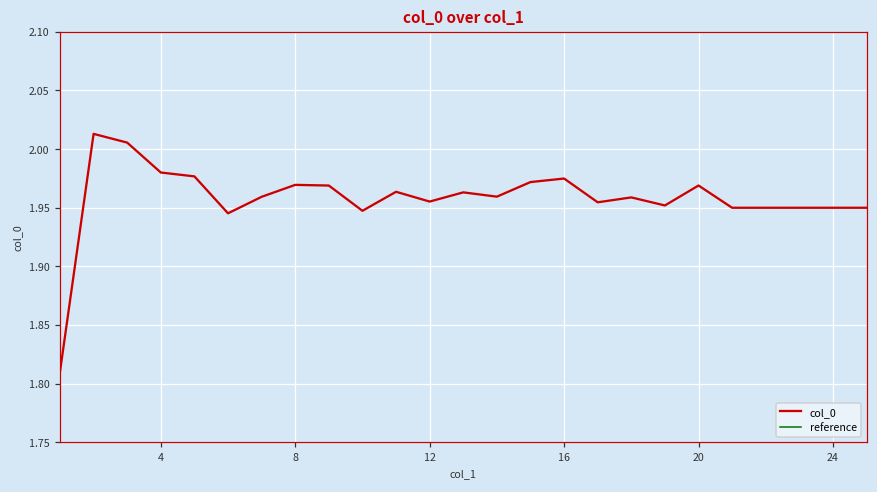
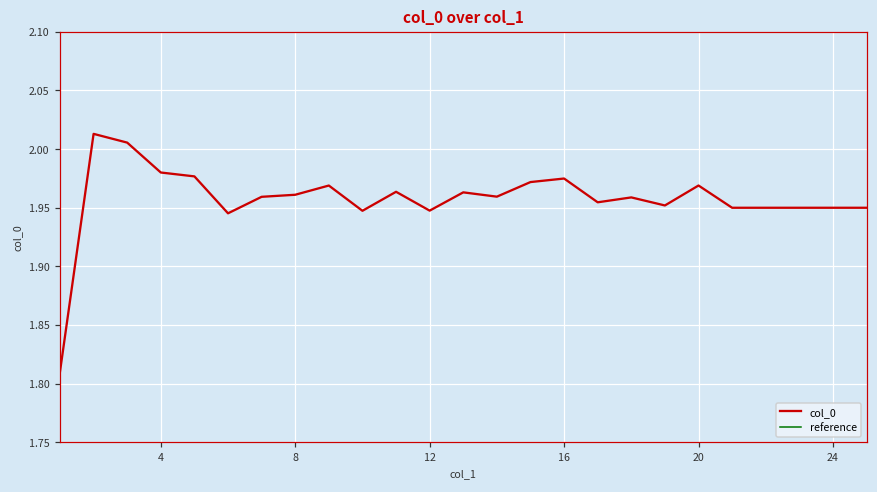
col_0, 8: 1.969 -> 1.961
col_0, 12: 1.955 -> 1.947
